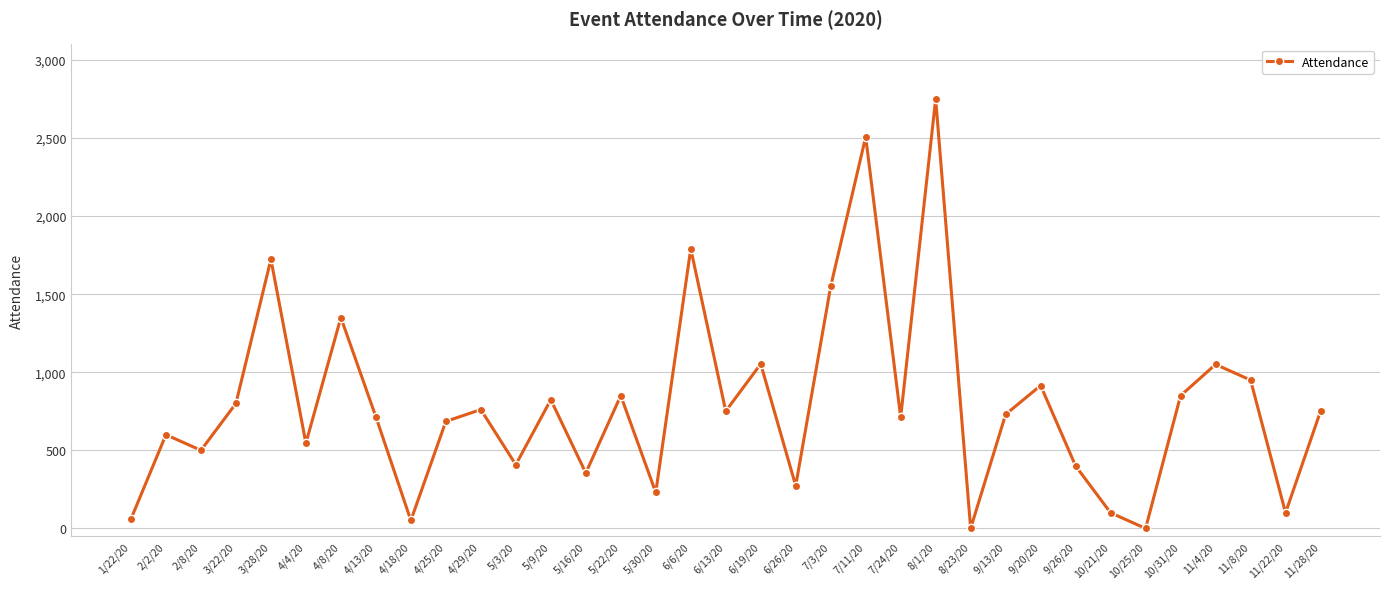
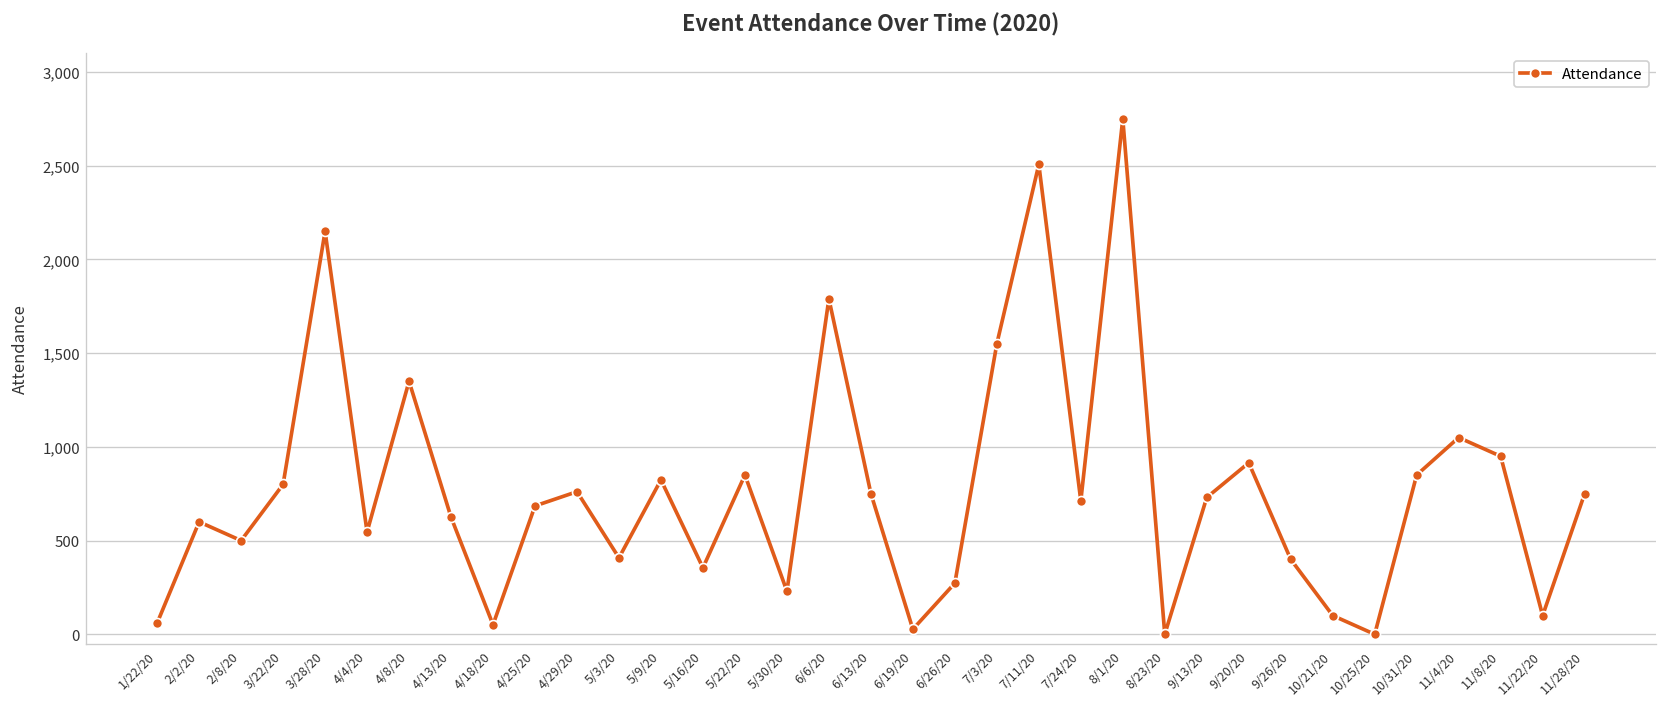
3/28/20: 1,720 -> 2,150
4/13/20: 720 -> 630
6/19/20: 1,050 -> 30
